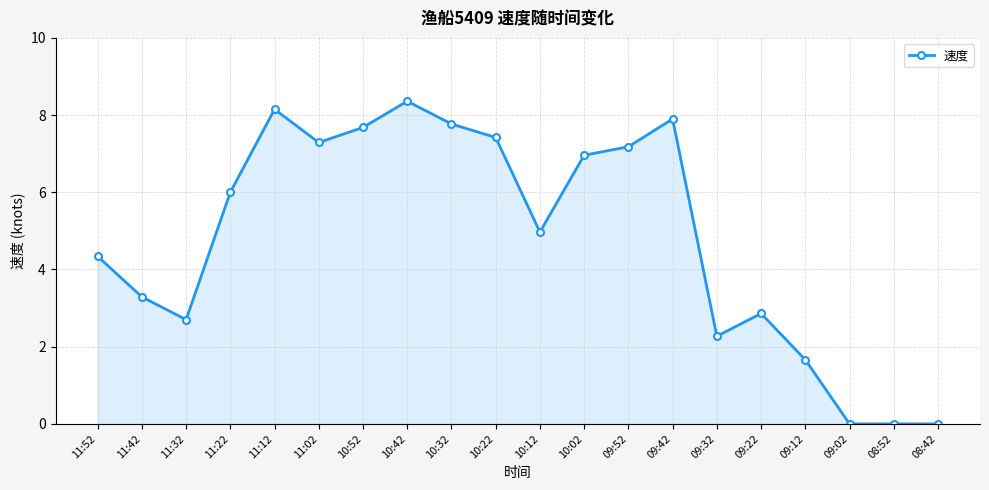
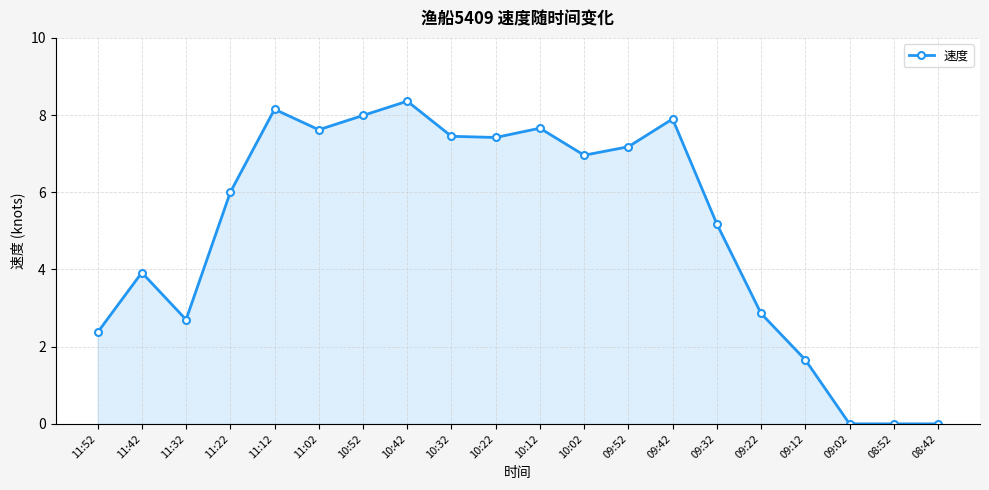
11:52: 4.3 -> 2.4
11:42: 3.3 -> 3.9
11:02: 7.3 -> 7.6
10:52: 7.7 -> 8.0
10:32: 7.8 -> 7.5
10:12: 5.0 -> 7.7
09:32: 2.3 -> 5.2
